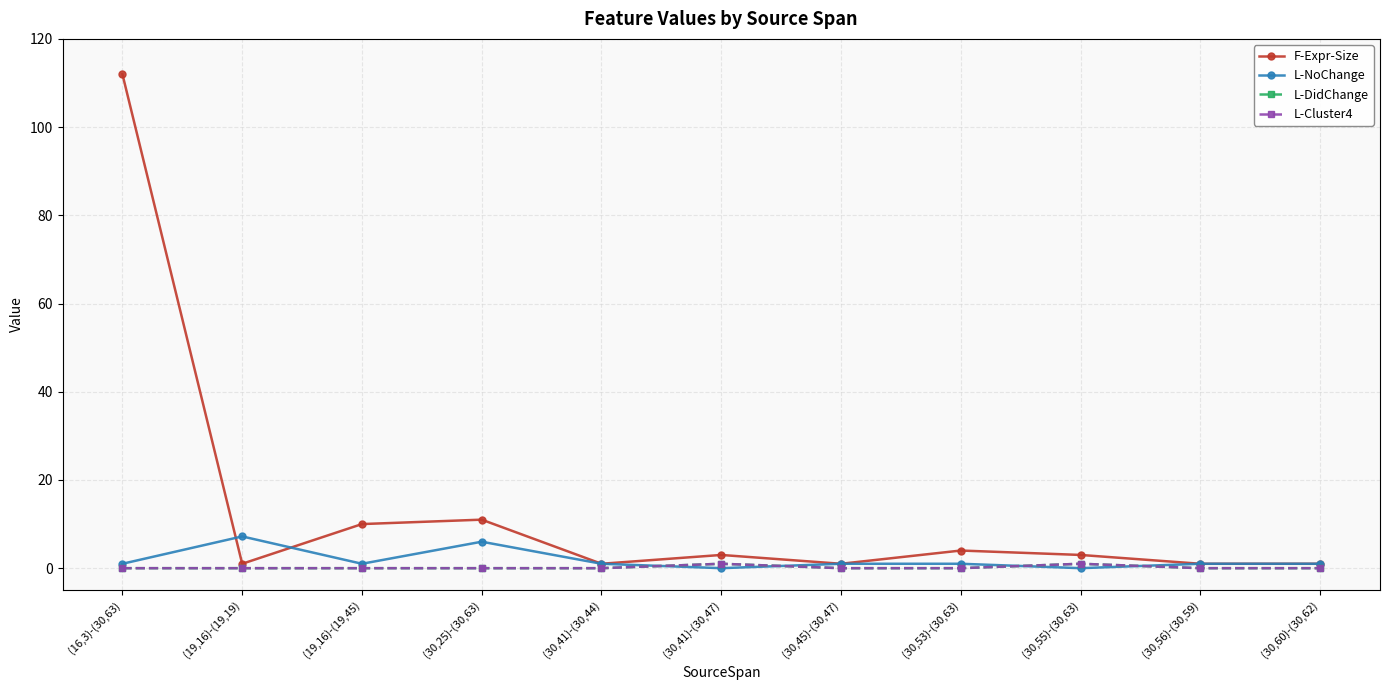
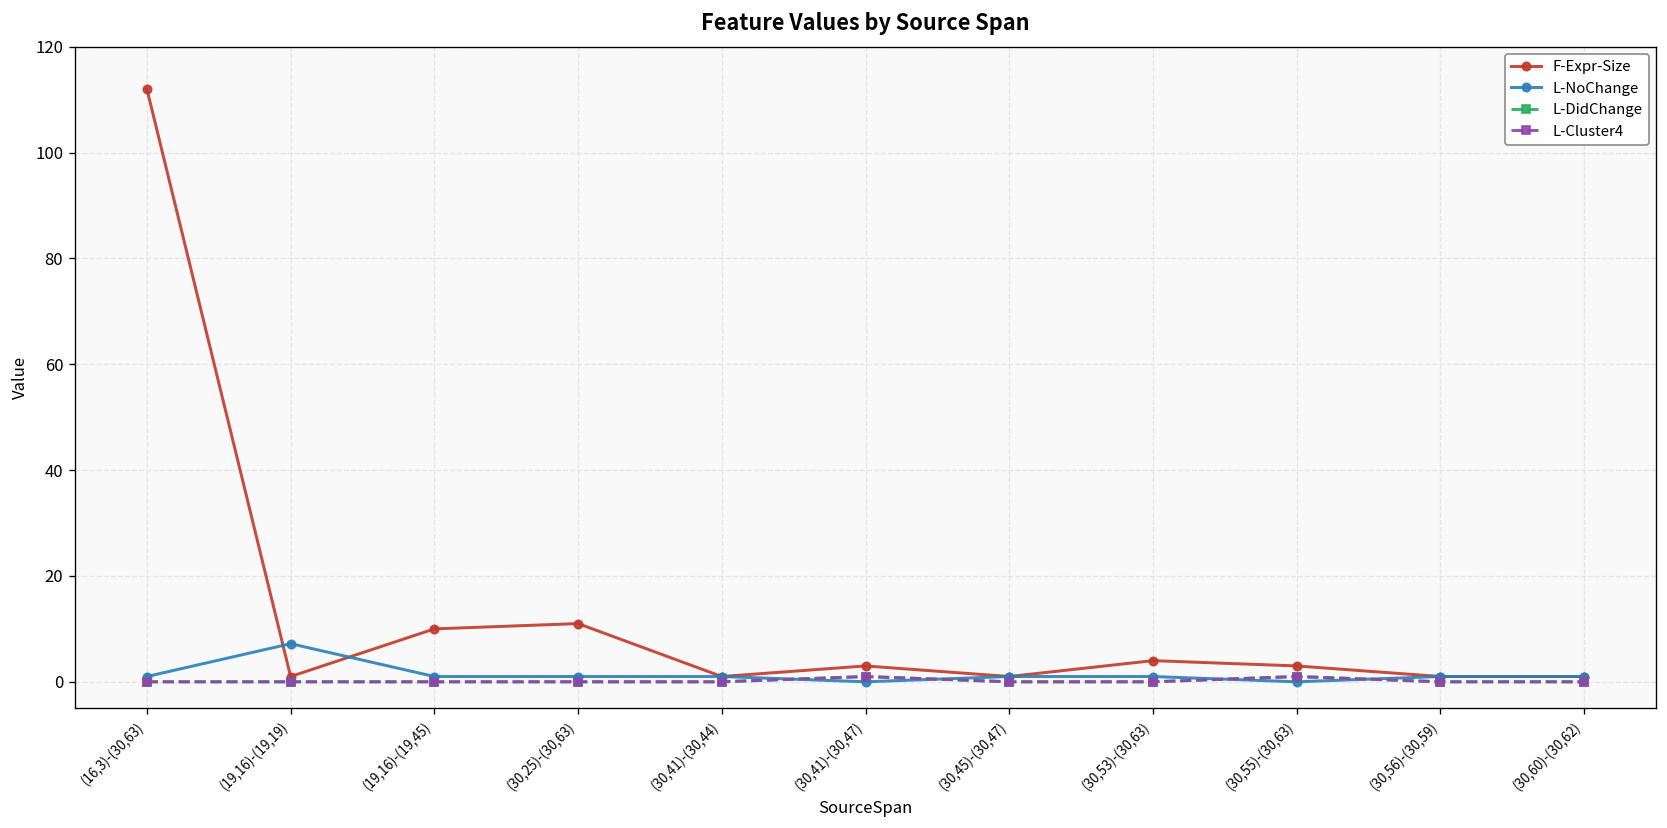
L-NoChange, (30,25)-(30,63): 6 -> 1
